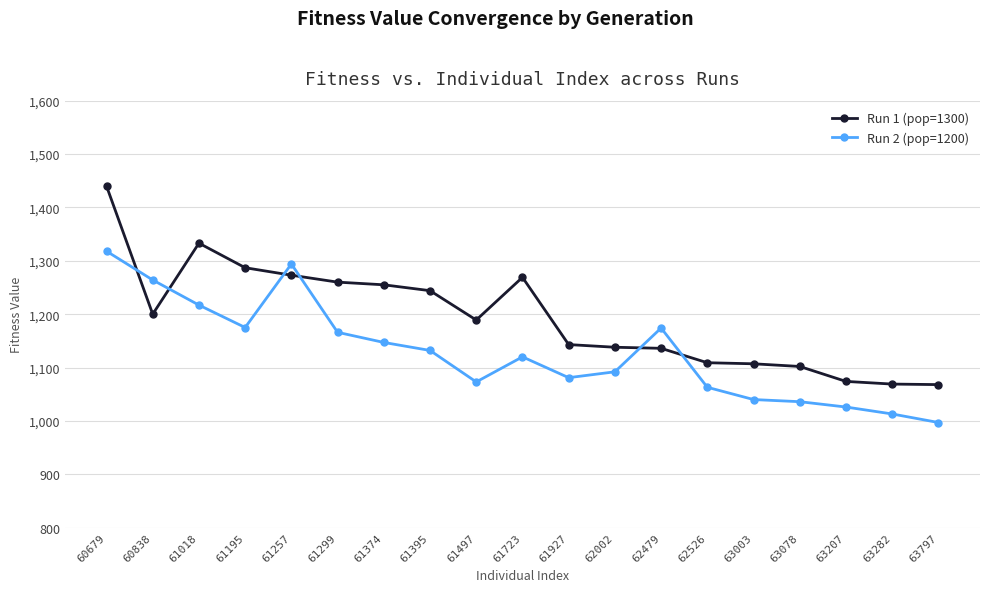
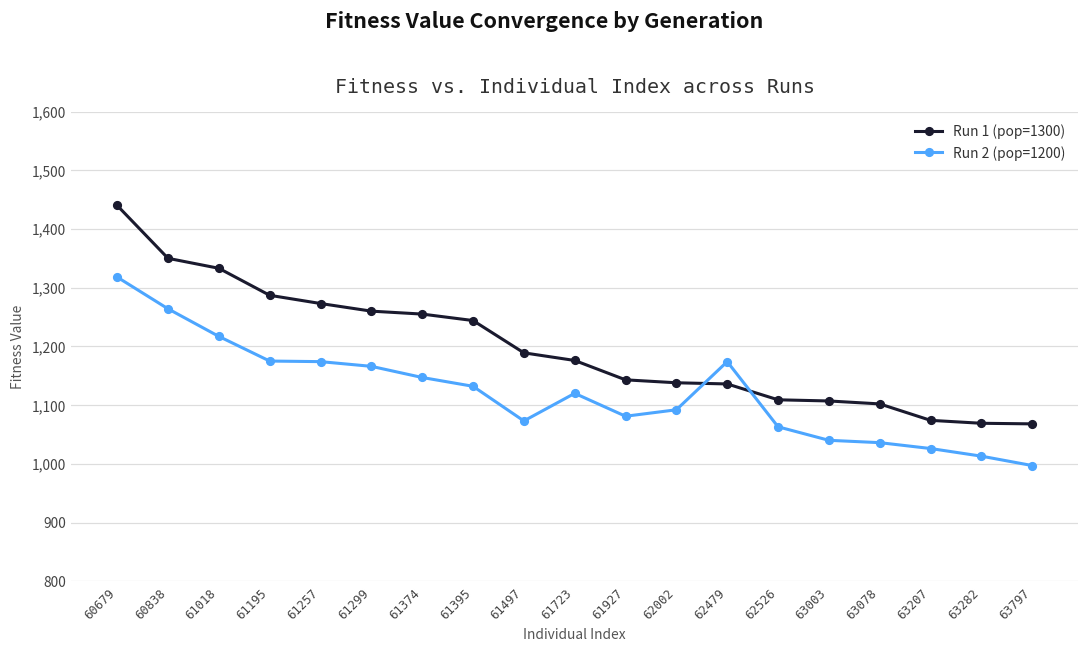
Run 1 (pop=1300), 60838: 1,200 -> 1,350
Run 2 (pop=1200), 61257: 1,290 -> 1,170
Run 1 (pop=1300), 61723: 1,270 -> 1,180
